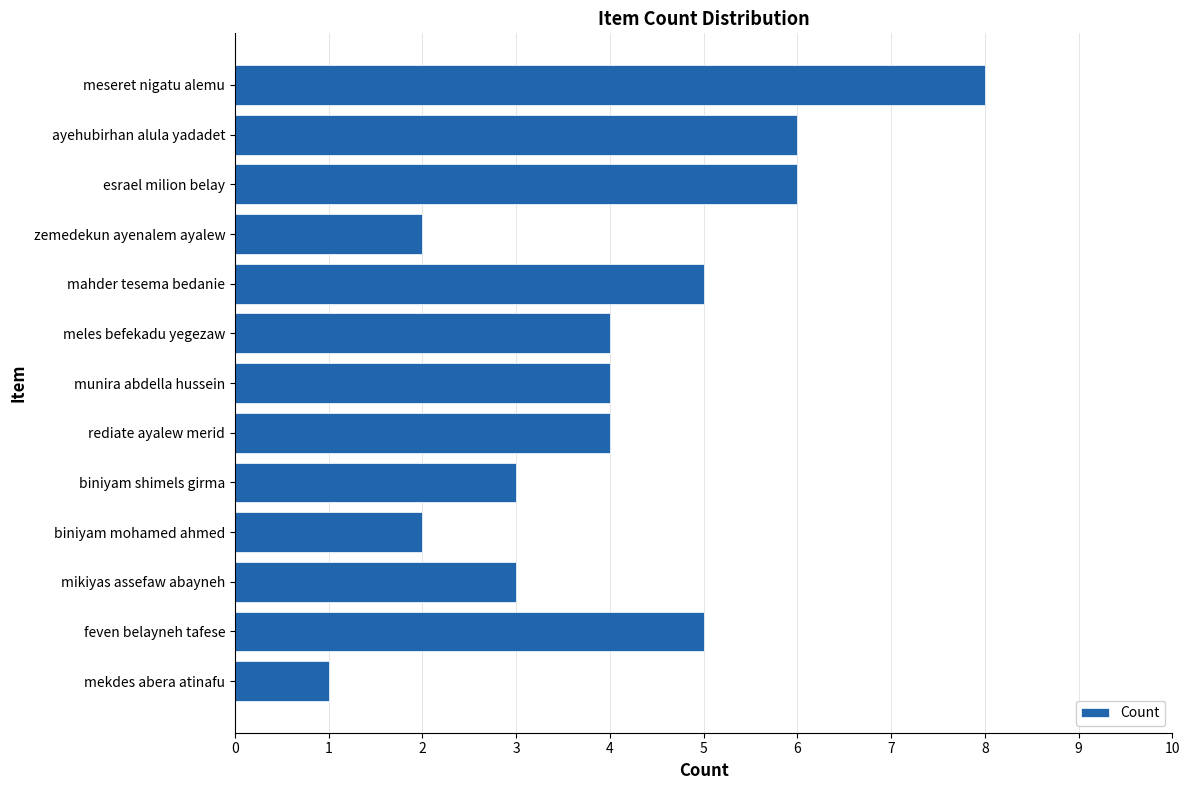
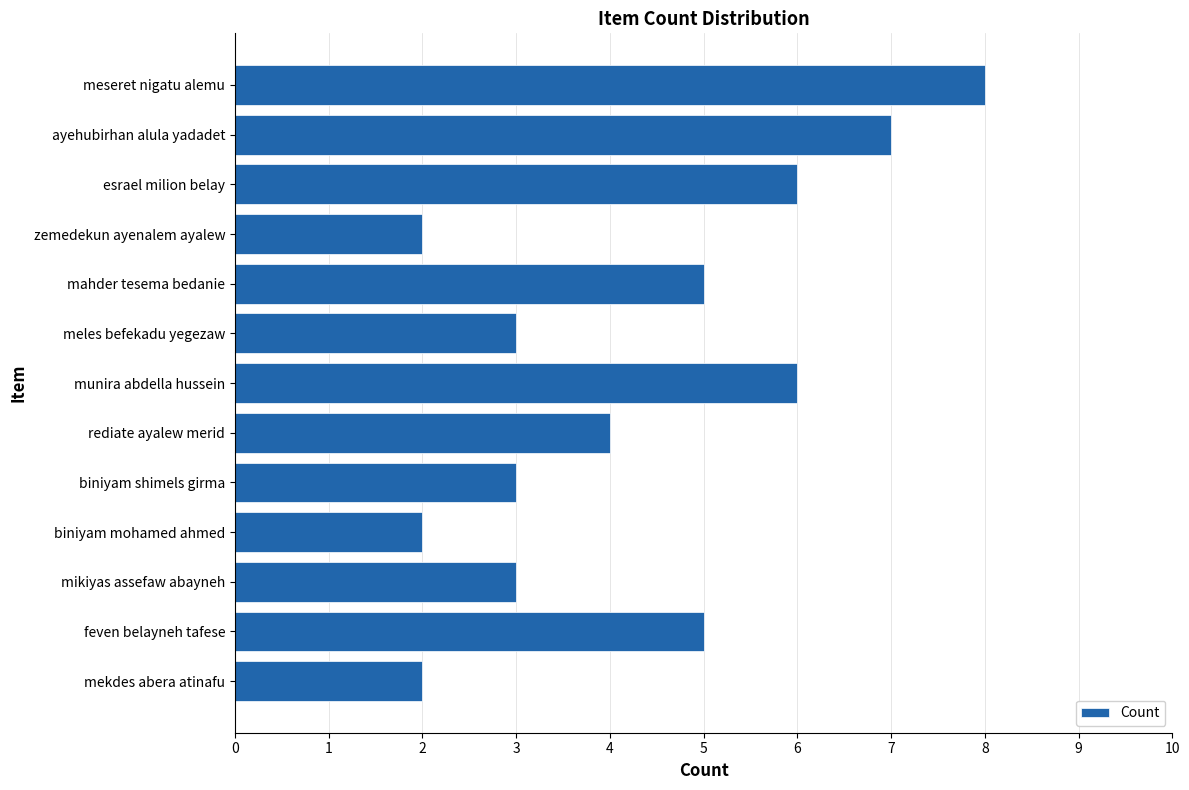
ayehubirhan alula yadadet: 6 -> 7
meles befekadu yegezaw: 4 -> 3
munira abdella hussein: 4 -> 6
mekdes abera atinafu: 1 -> 2
